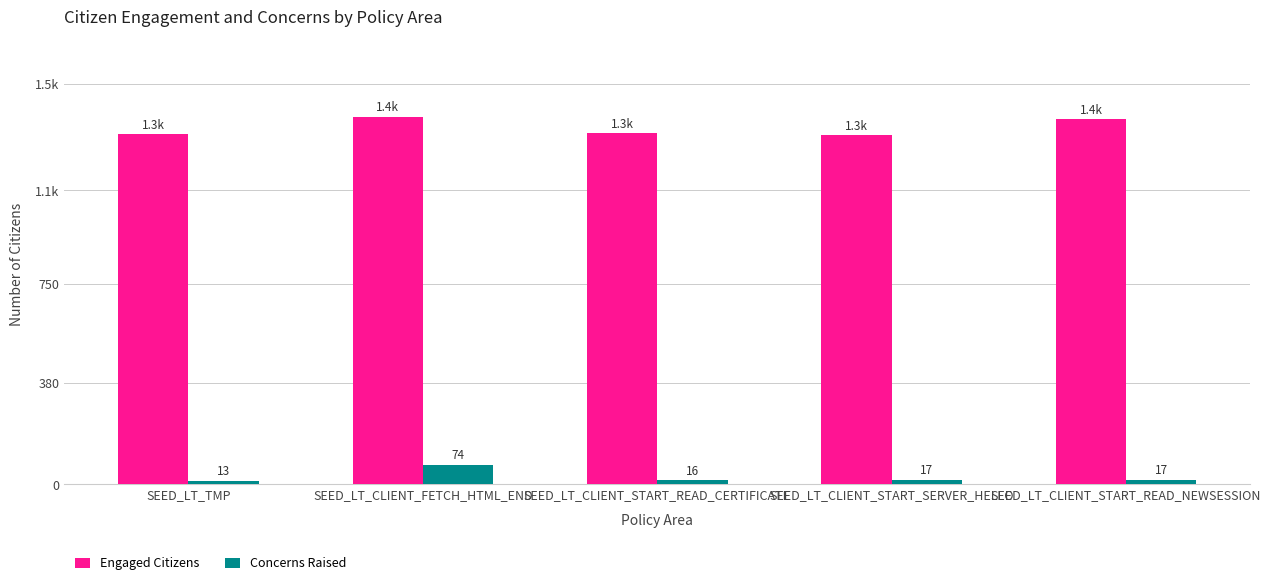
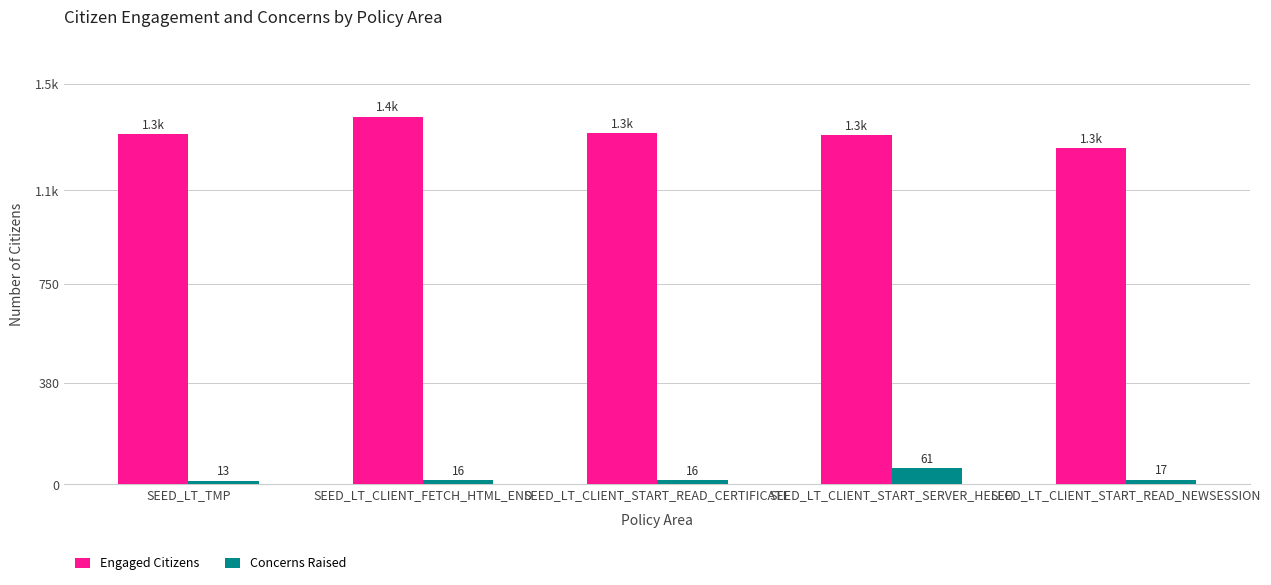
Concerns Raised, SEED_LT_CLIENT_FETCH_HTML_END: 74 -> 16
Concerns Raised, SEED_LT_CLIENT_START_SERVER_HELLO: 17 -> 61
Engaged Citizens, SEED_LT_CLIENT_START_READ_NEWSESSION: 1.4k -> 1.3k
